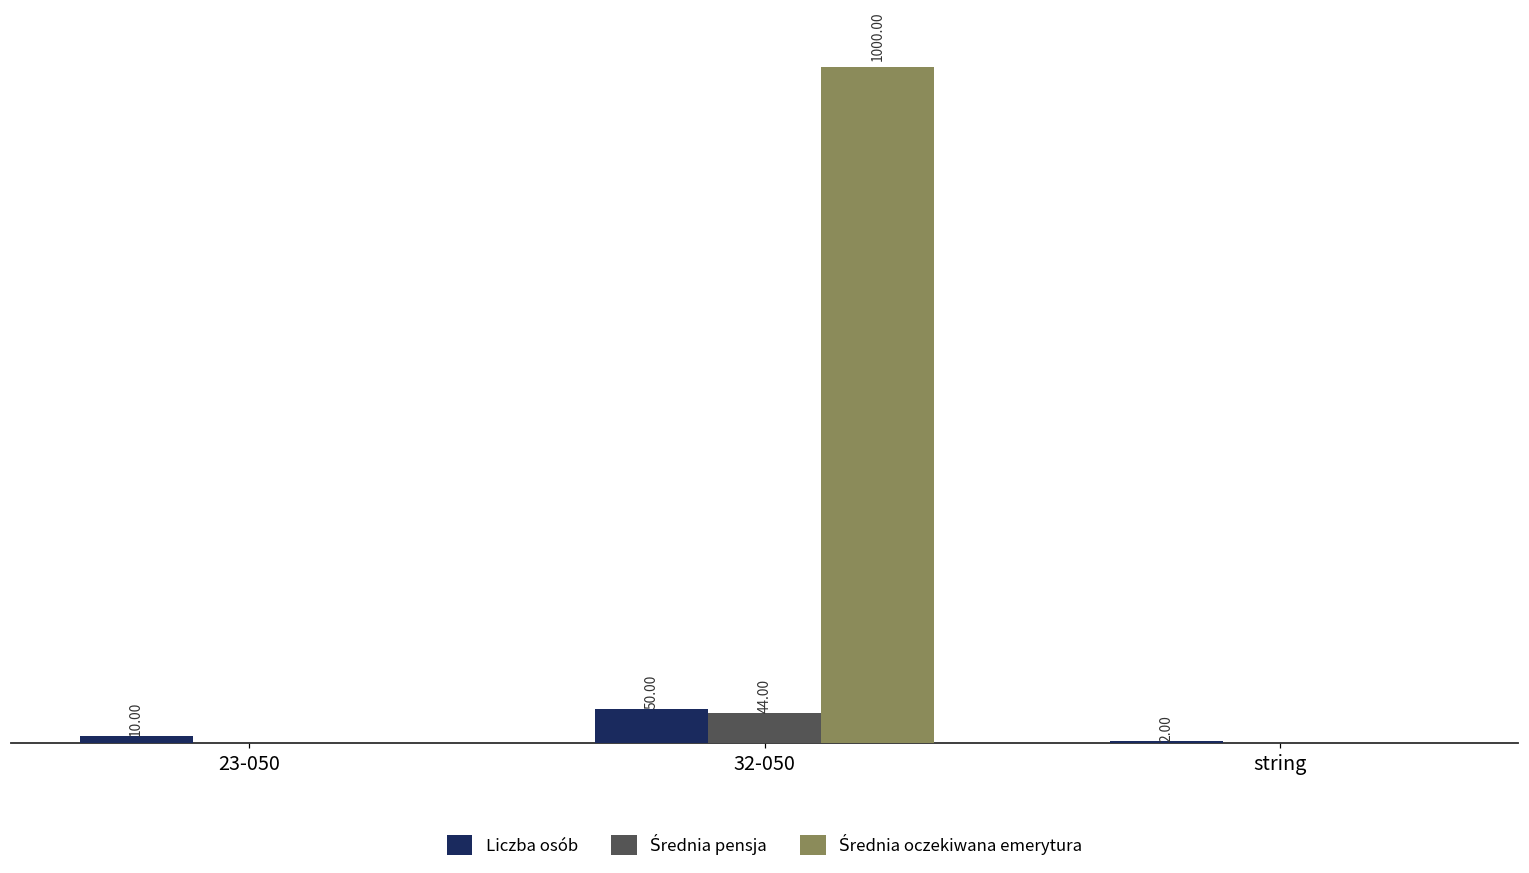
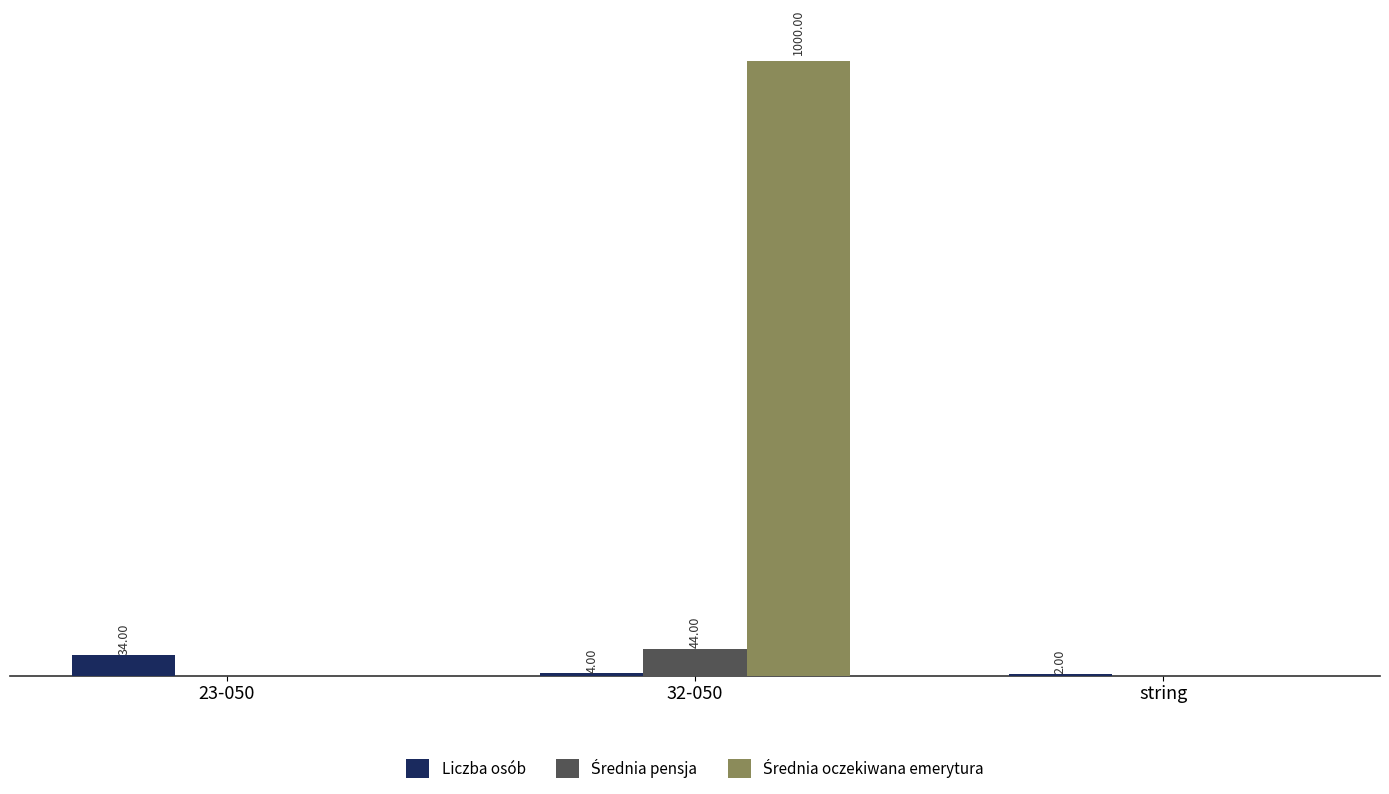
Liczba osób, 23-050: 10.00 -> 34.00
Liczba osób, 32-050: 50.00 -> 4.00
